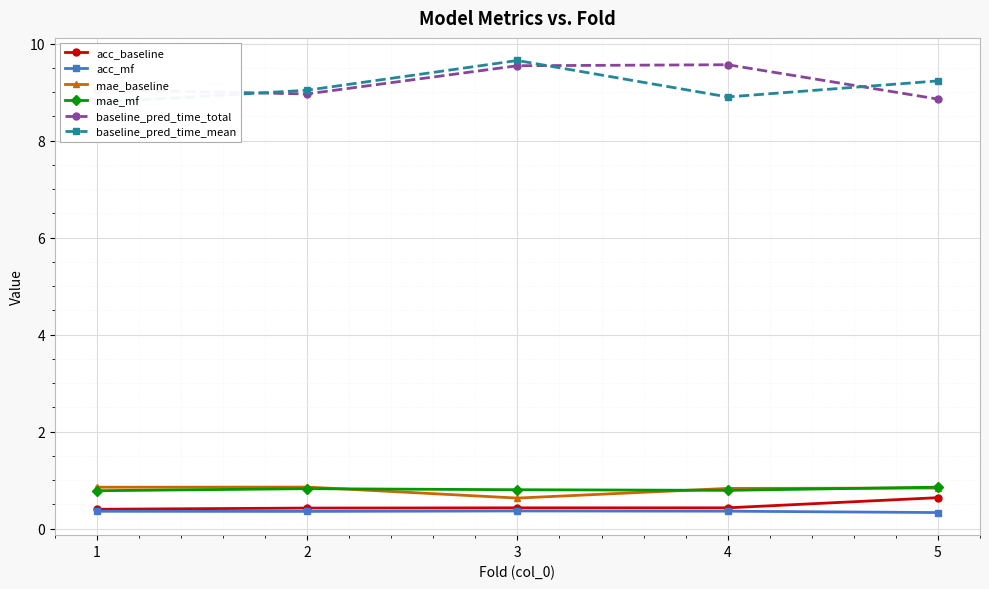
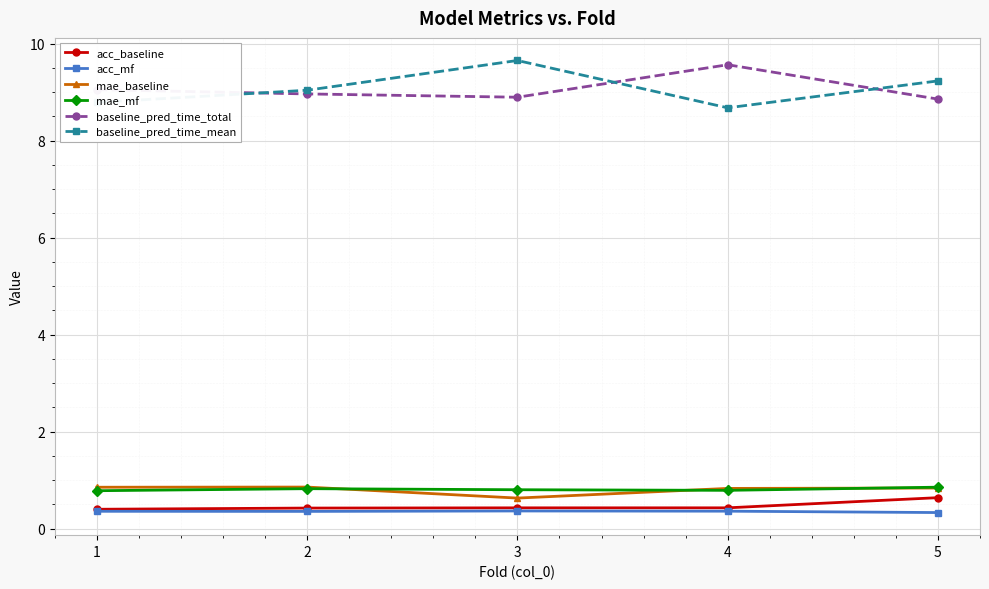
baseline_pred_time_total, 3: 9.5 -> 8.9
baseline_pred_time_mean, 4: 8.9 -> 8.7
